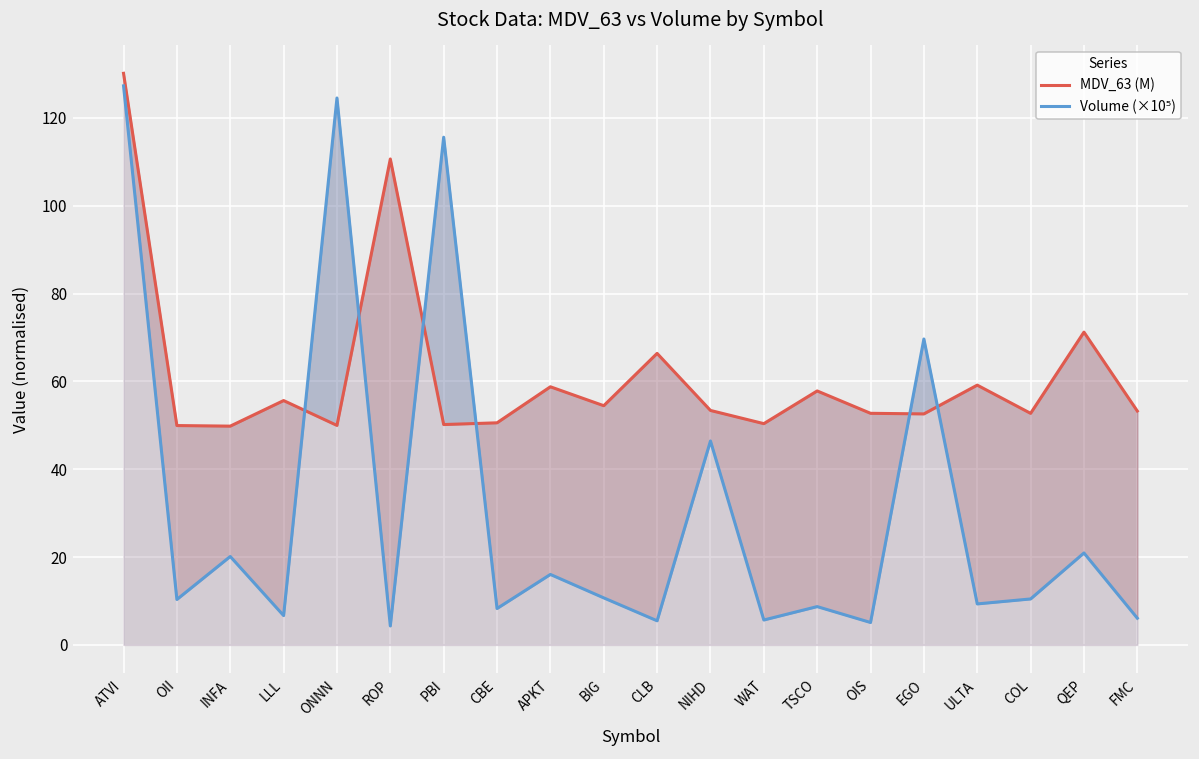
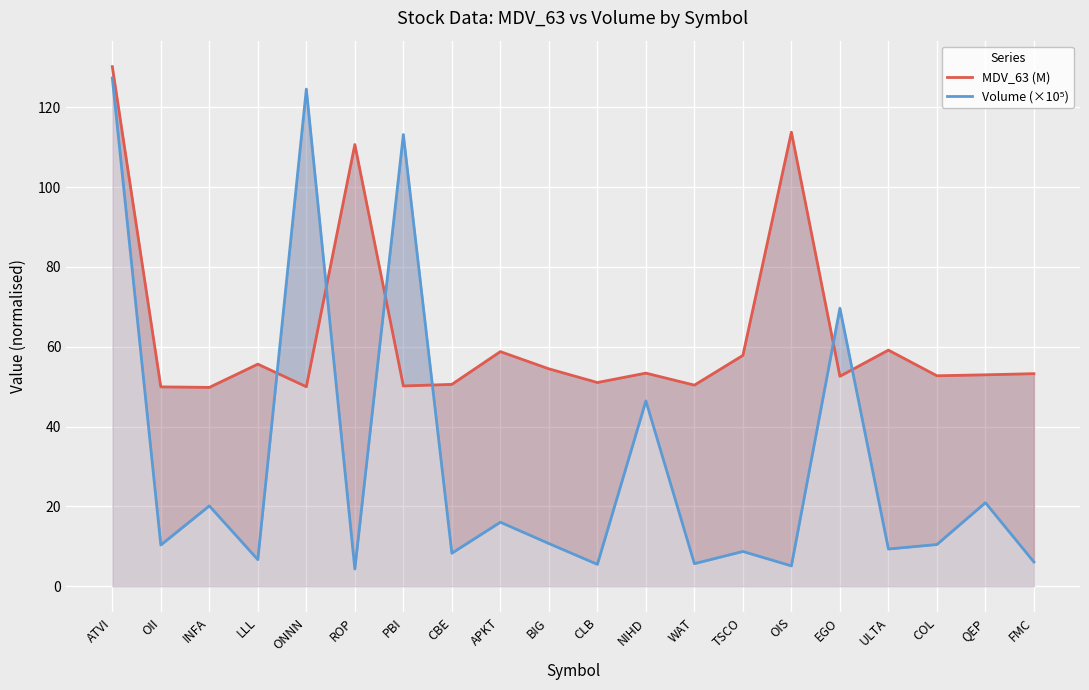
Volume (×10⁵), PBI: 116 -> 113
MDV_63 (M), CLB: 66 -> 51
MDV_63 (M), OIS: 53 -> 114
MDV_63 (M), QEP: 71 -> 53
